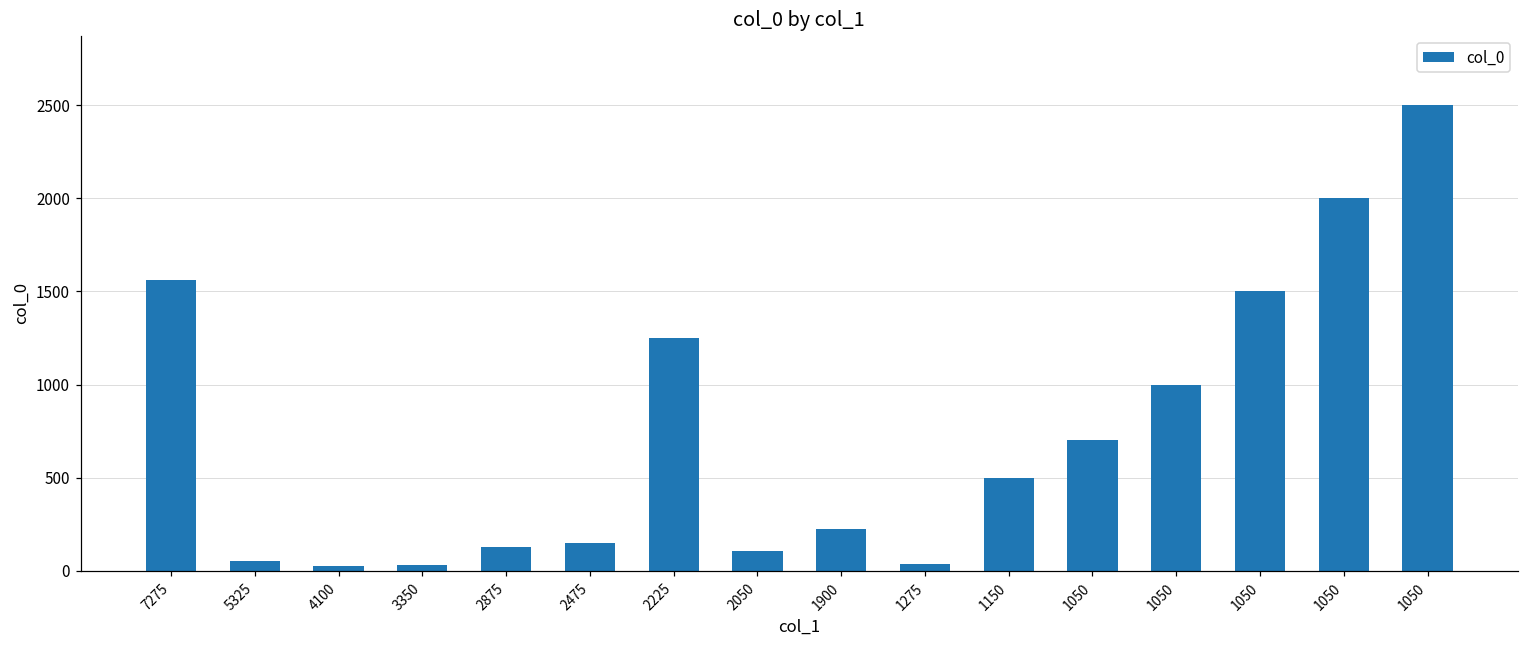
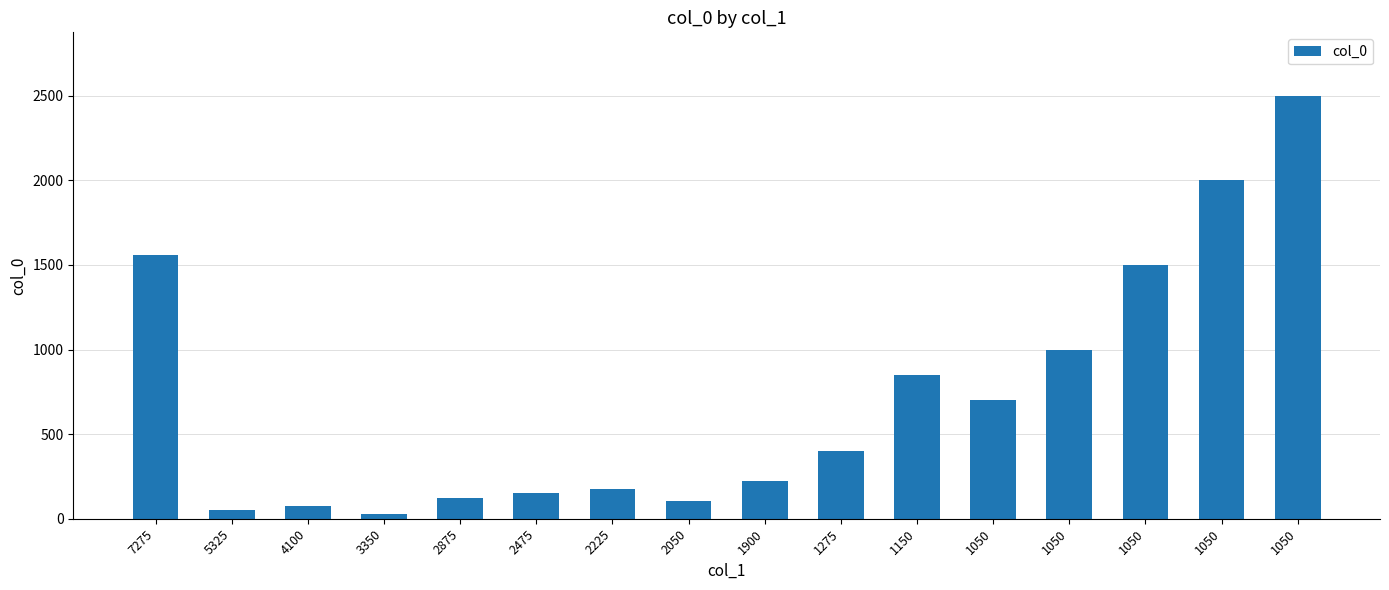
4100: 20 -> 80
2225: 1250 -> 180
1275: 40 -> 400
1150: 500 -> 850
